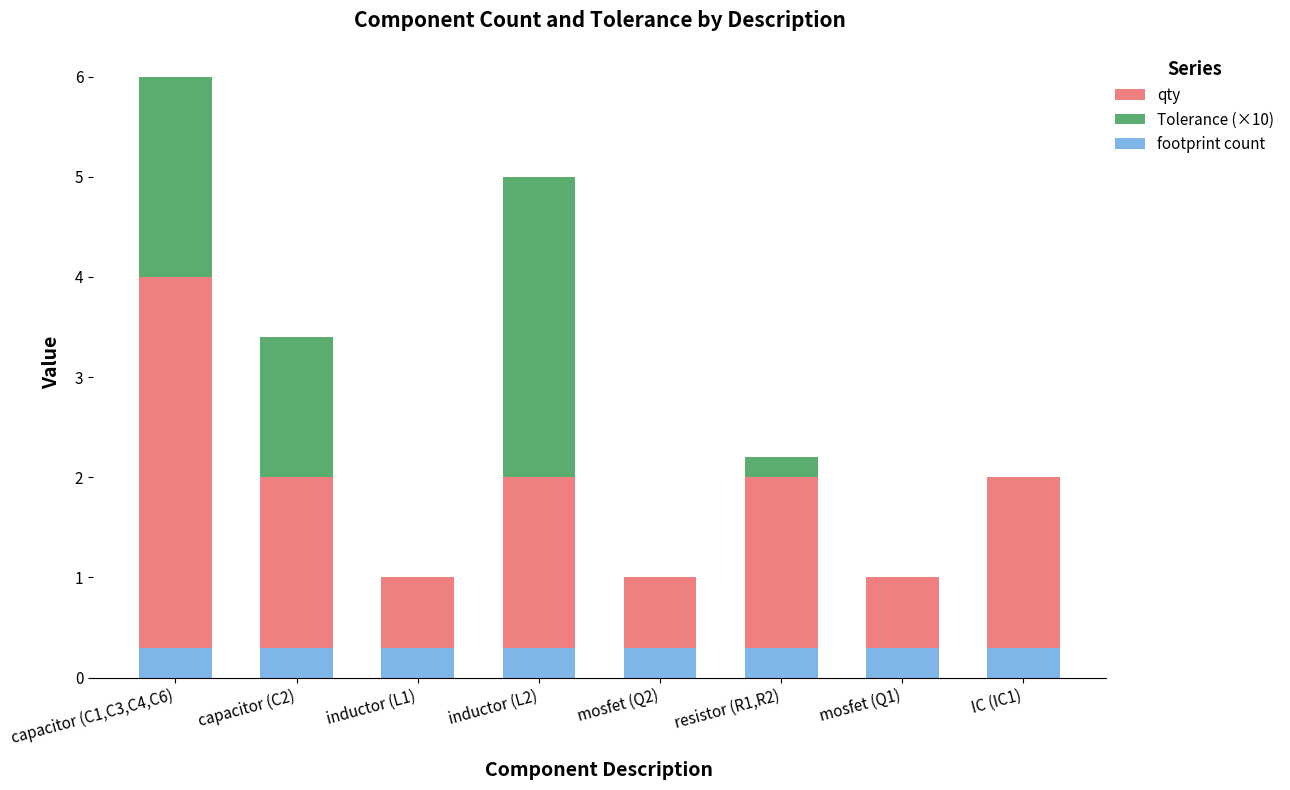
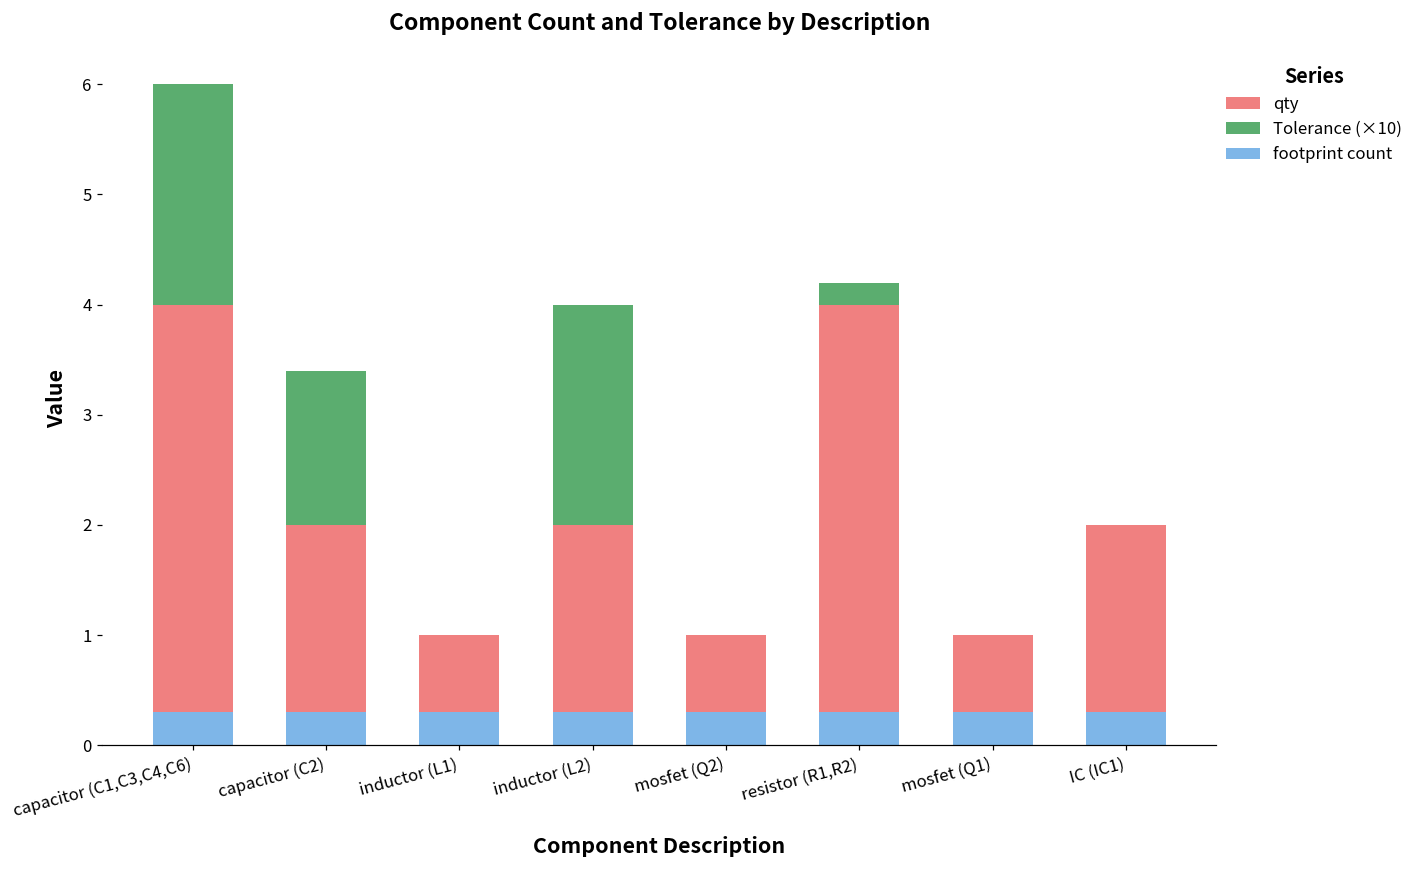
Tolerance (×10), inductor (L2): 3.00 -> 2.00
qty, resistor (R1,R2): 2 -> 4
